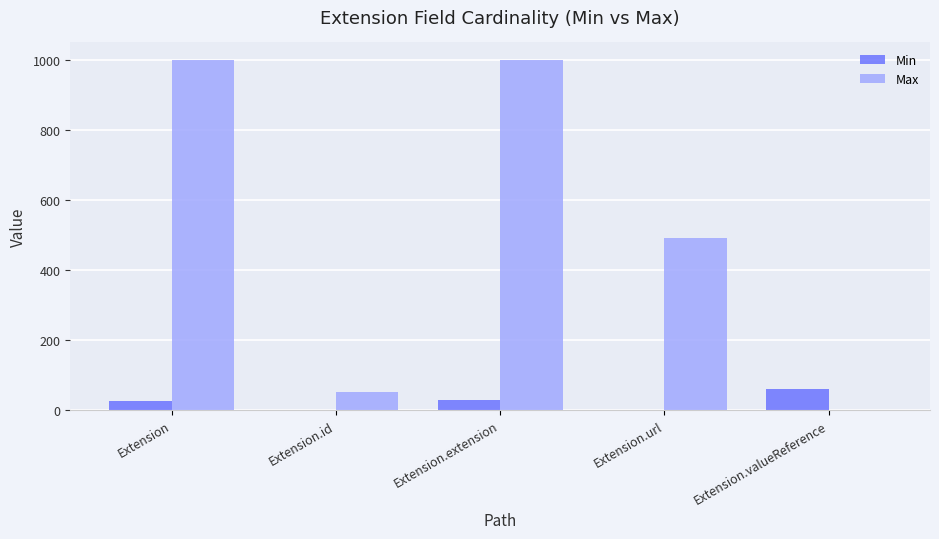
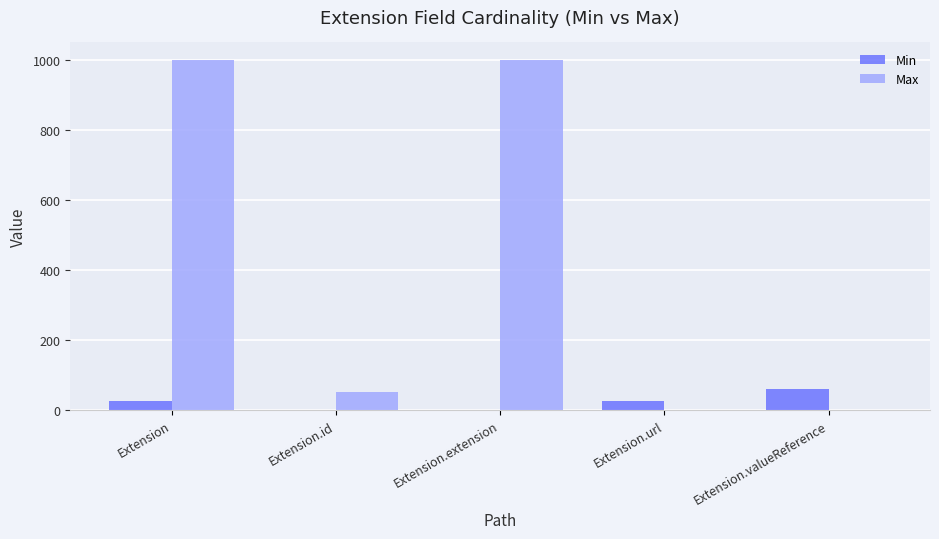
Min, Extension.extension: 30 -> 0
Min, Extension.url: 0 -> 30
Max, Extension.url: 490 -> 0
